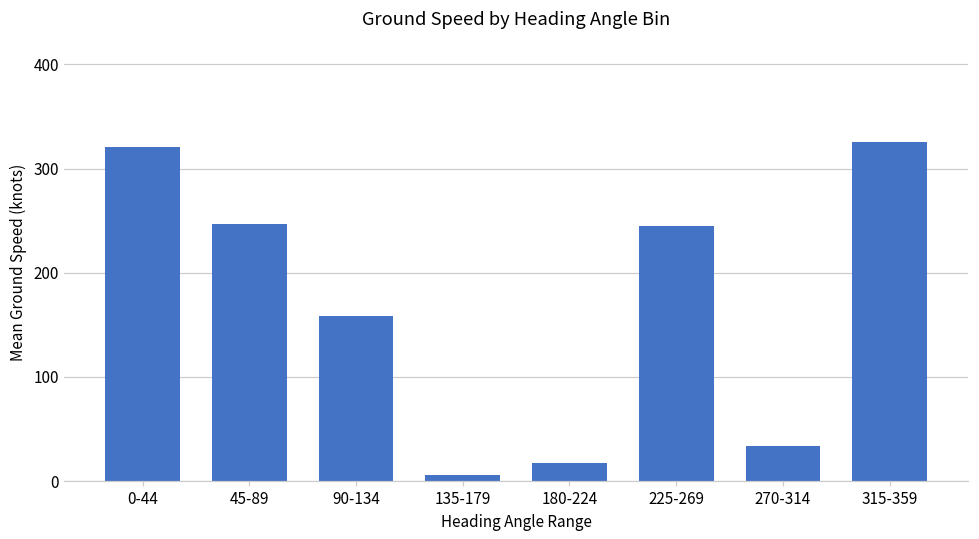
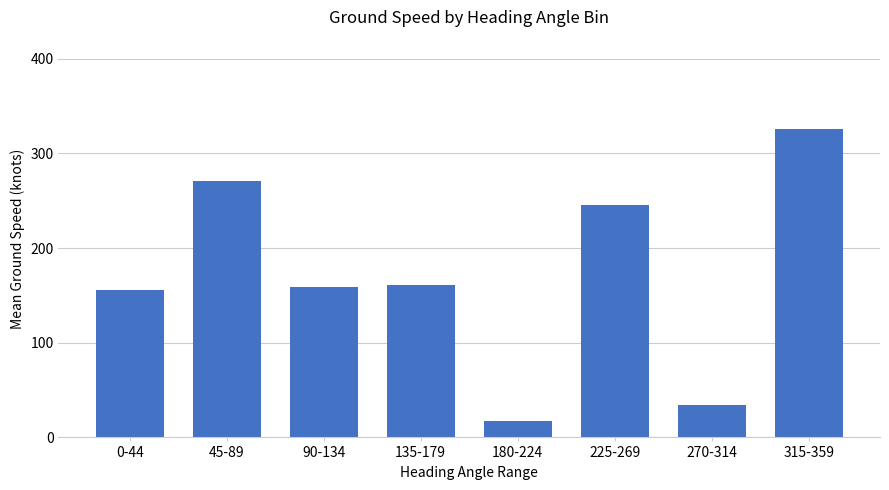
0-44: 320 -> 160
45-89: 250 -> 270
135-179: 10 -> 160
